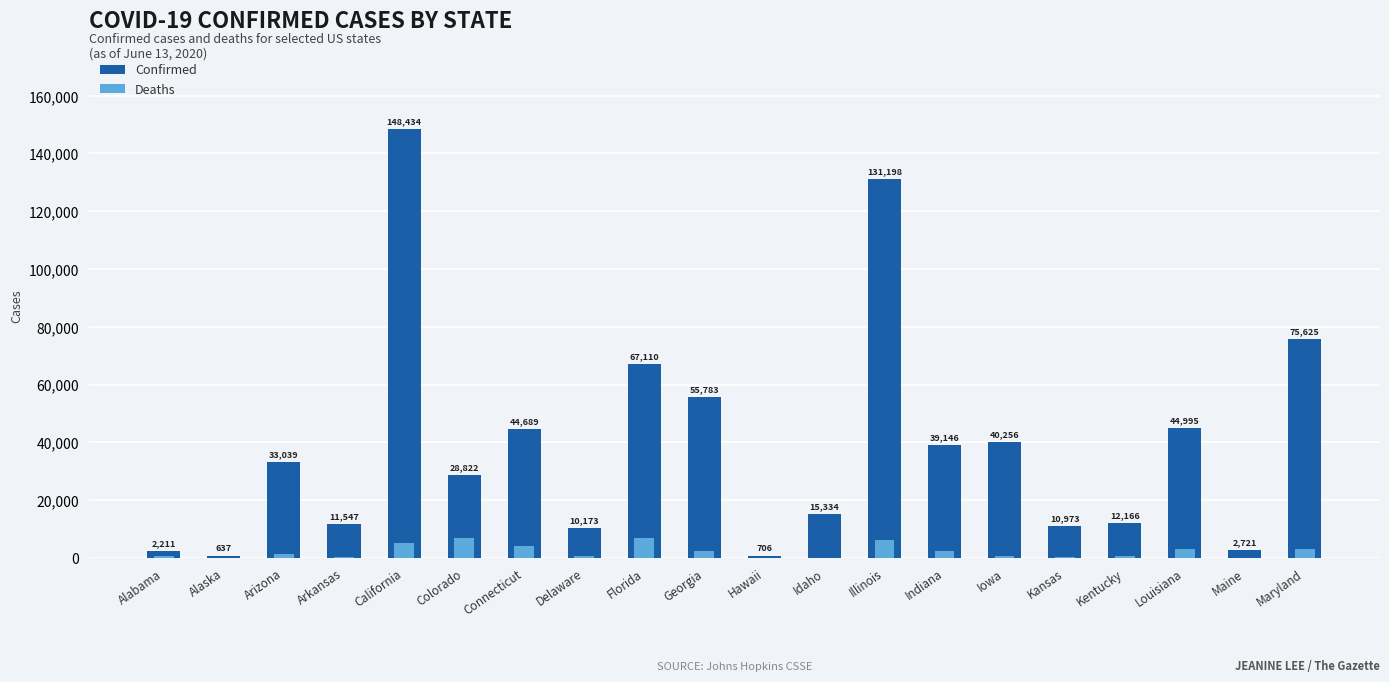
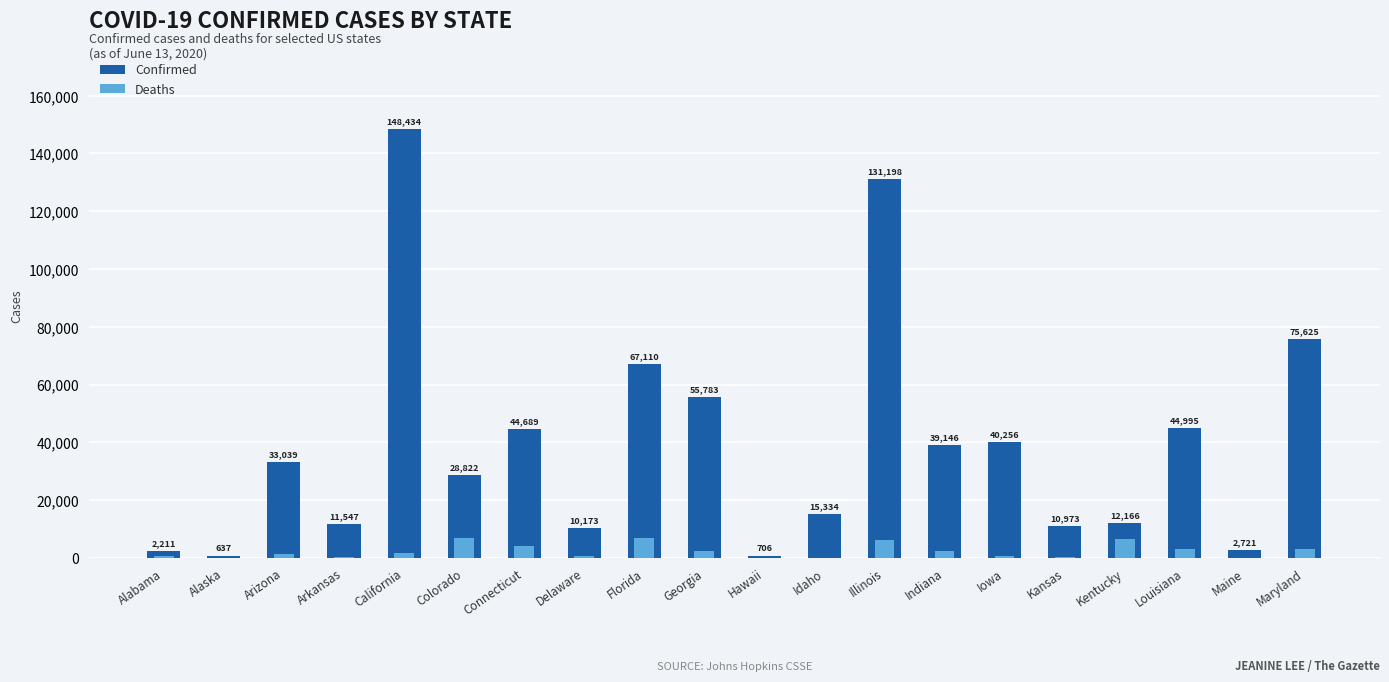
Deaths, California: 5,000 -> 2,000
Deaths, Kentucky: 0 -> 7,000
